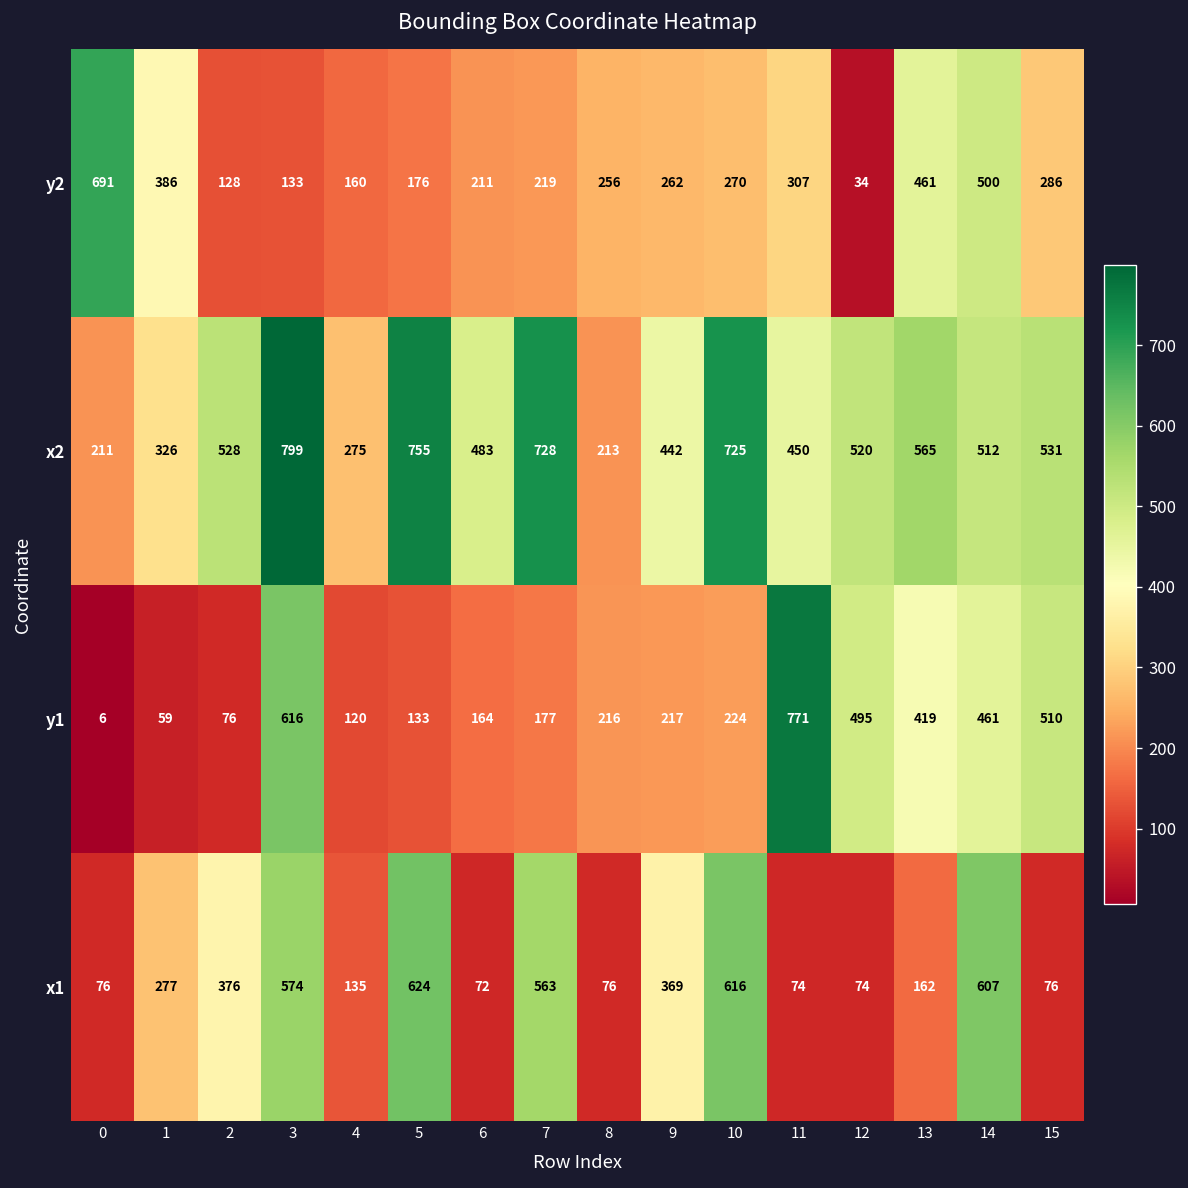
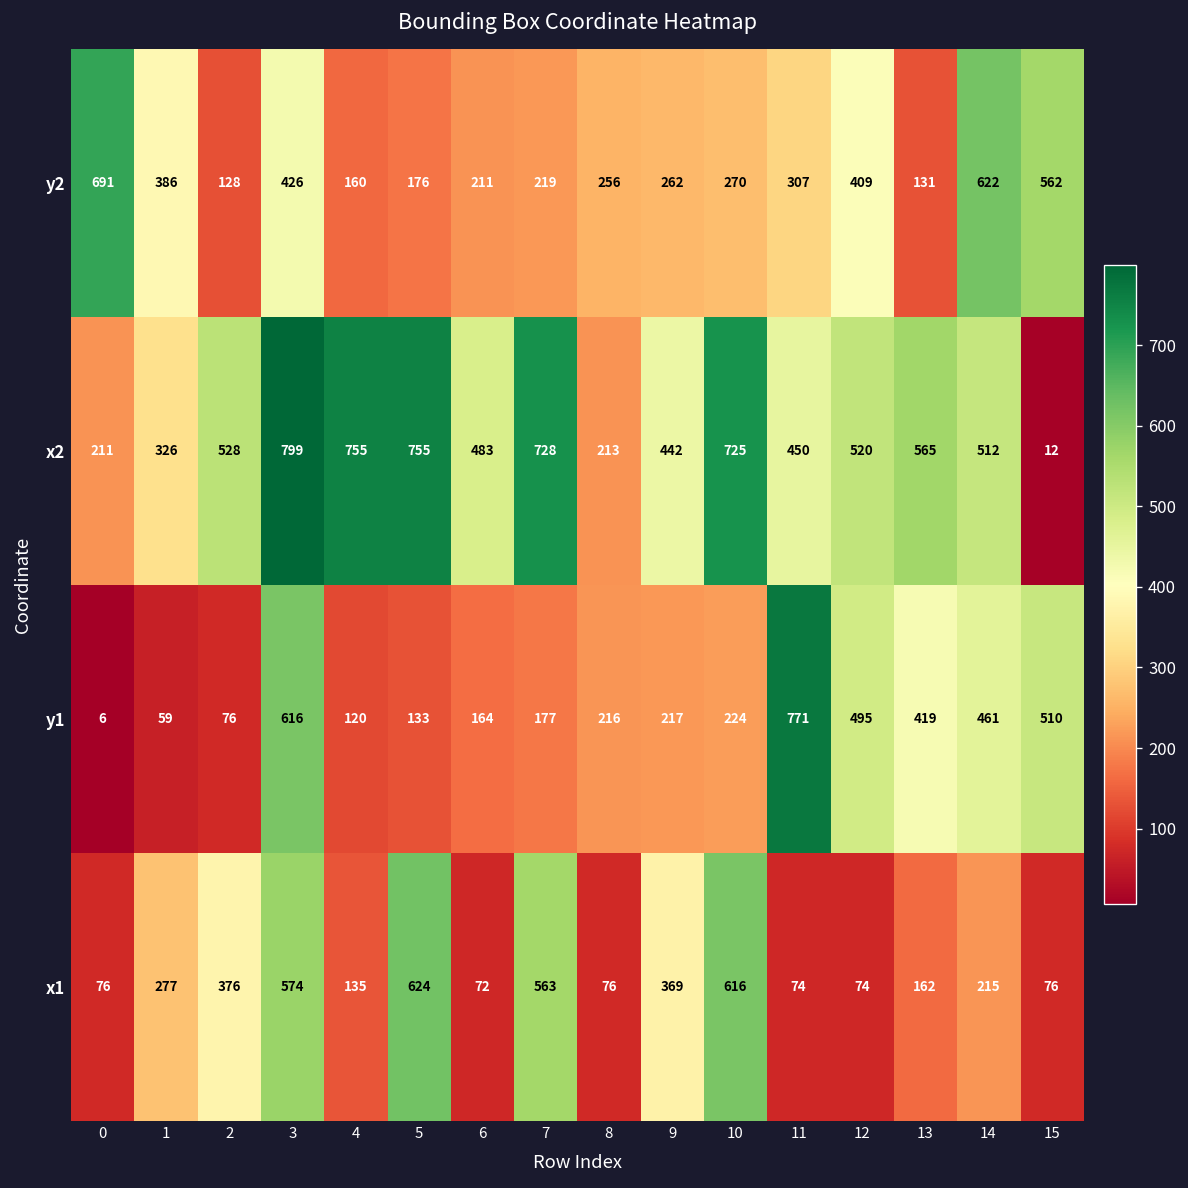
y2, 3: 133 -> 426
y2, 12: 34 -> 409
y2, 13: 461 -> 131
y2, 14: 500 -> 622
y2, 15: 286 -> 562
x2, 4: 275 -> 755
x2, 15: 531 -> 12
x1, 14: 607 -> 215
